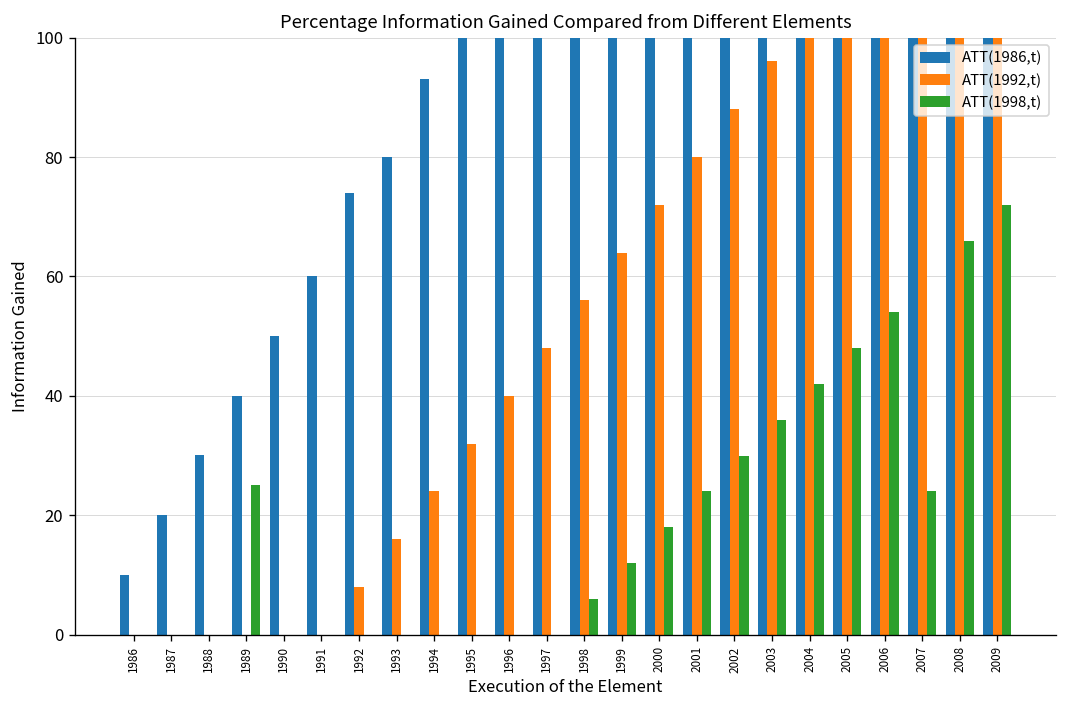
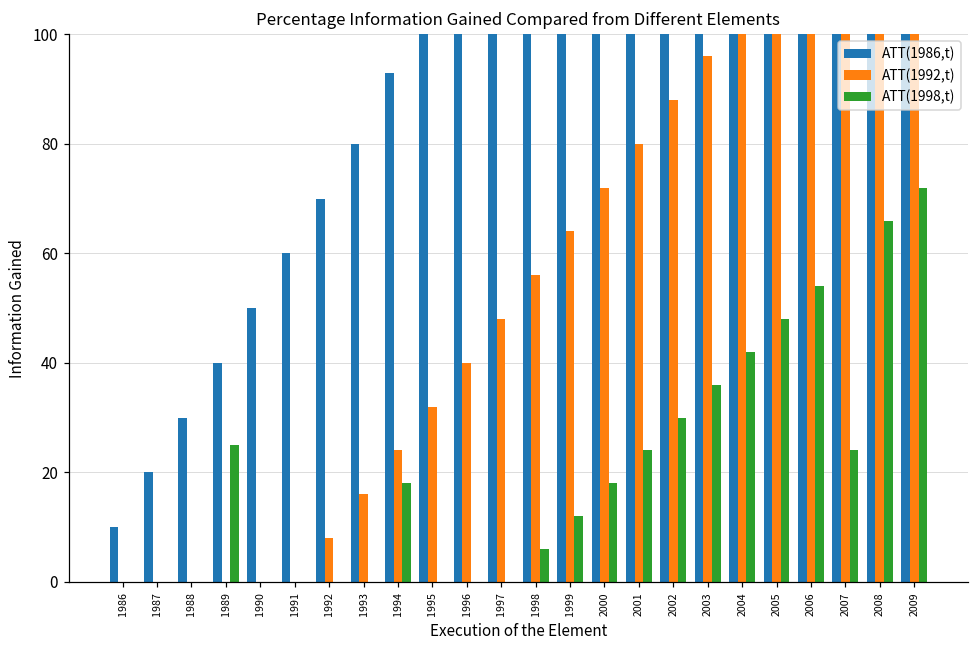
ATT(1986,t), 1992: 74 -> 70
ATT(1998,t), 1994: 0 -> 18
